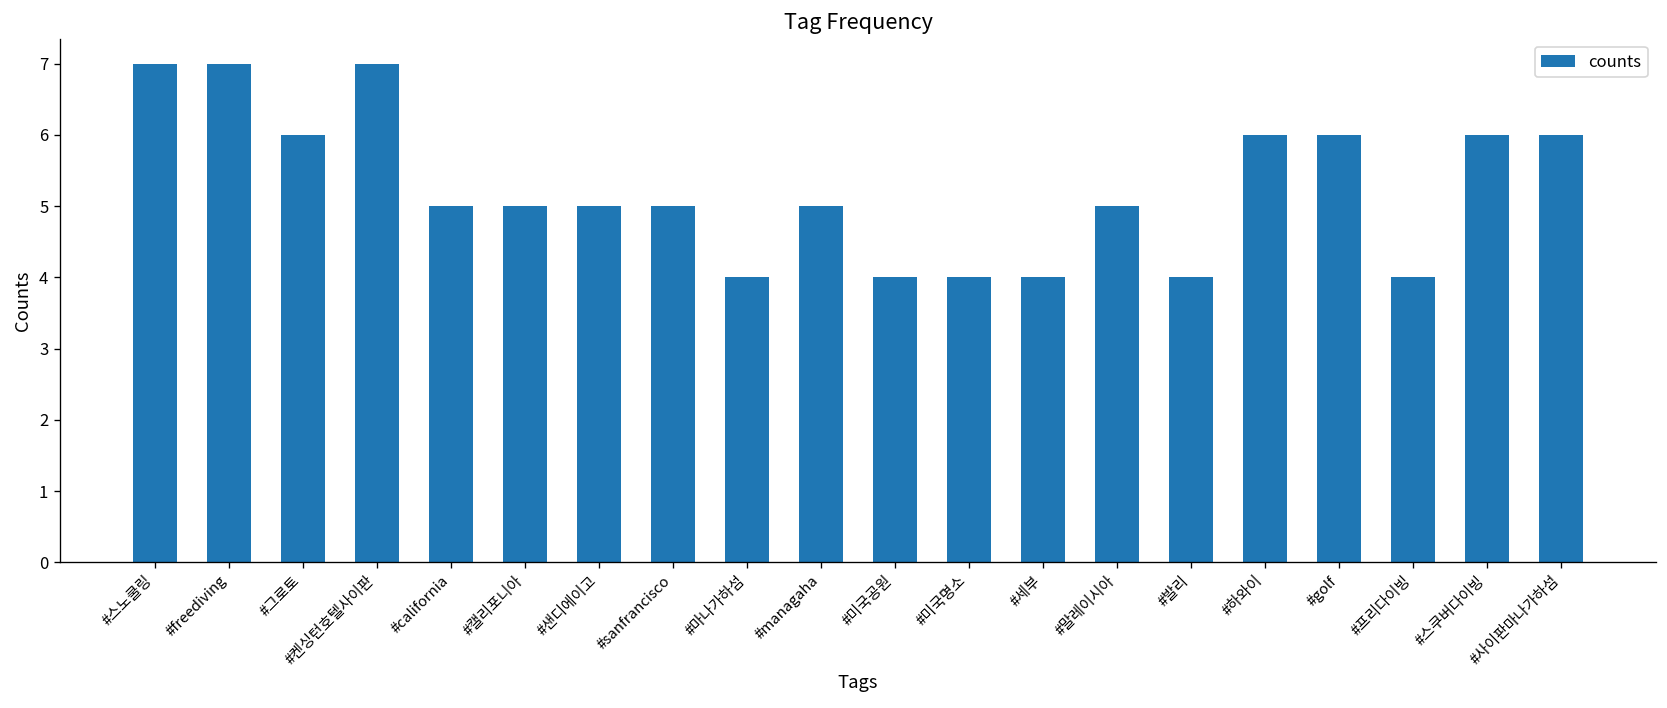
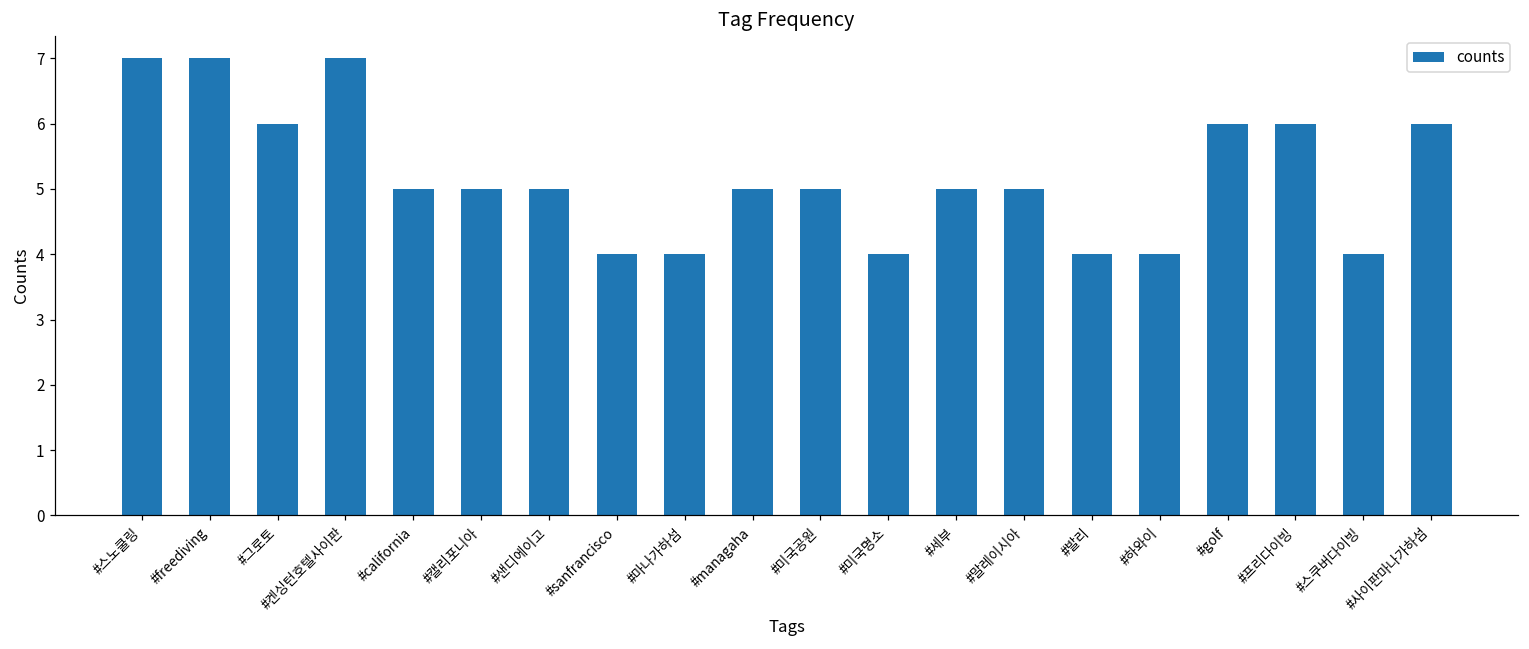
#sanfrancisco: 5 -> 4
#미국공원: 4 -> 5
#세부: 4 -> 5
#하와이: 6 -> 4
#프리다이빙: 4 -> 6
#스쿠버다이빙: 6 -> 4
